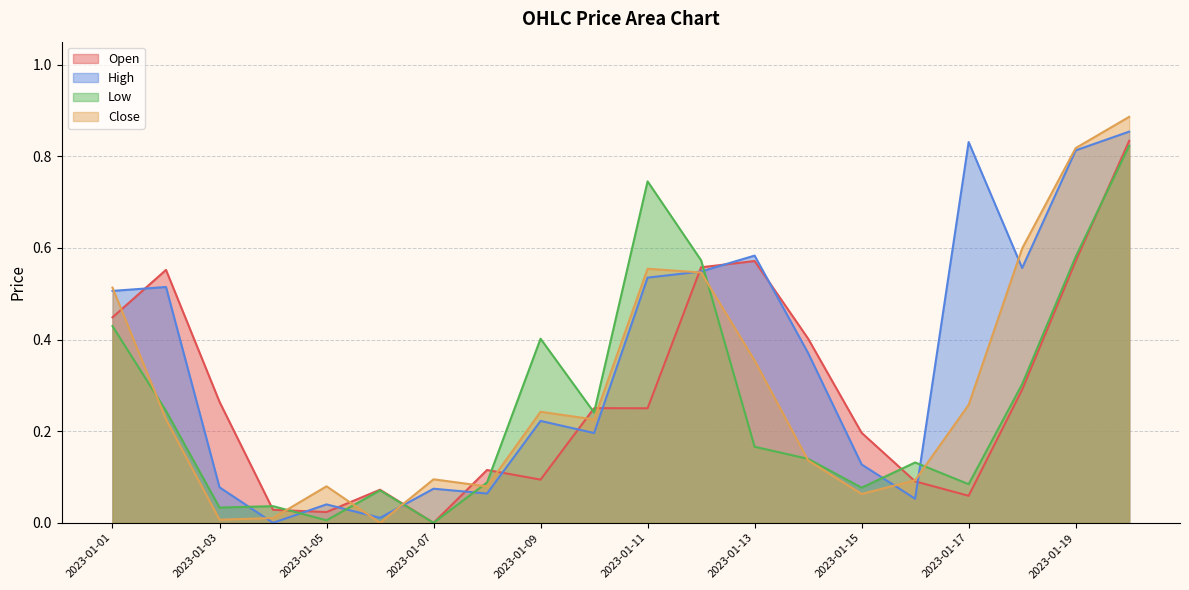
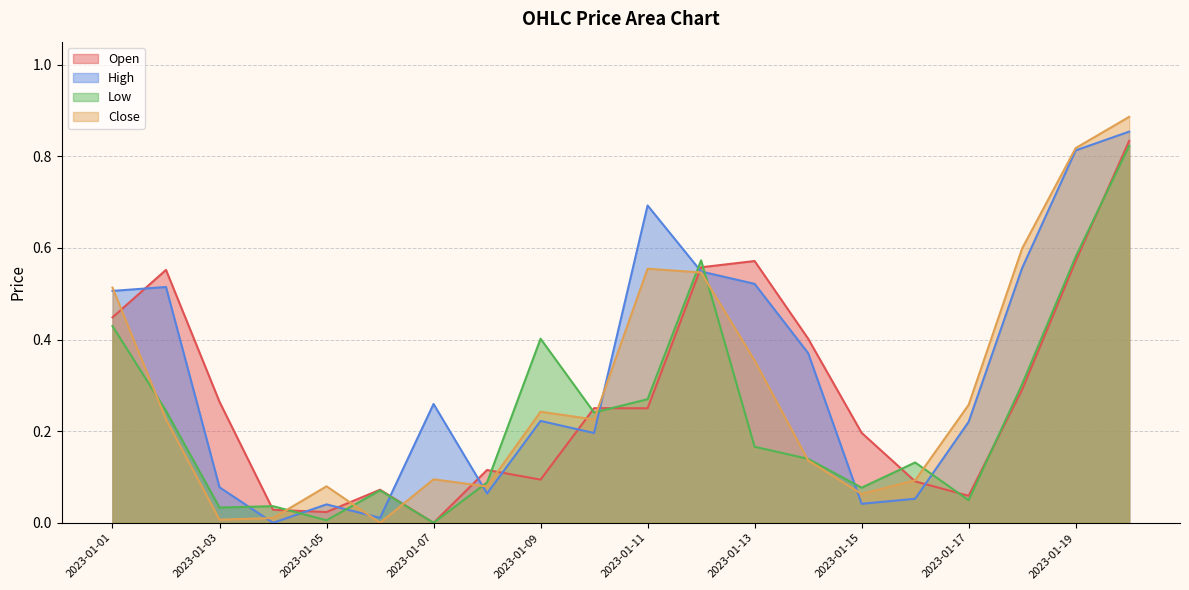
High, 2023-01-07: 0.07 -> 0.26
High, 2023-01-11: 0.54 -> 0.69
Low, 2023-01-11: 0.75 -> 0.27
High, 2023-01-13: 0.58 -> 0.52
High, 2023-01-15: 0.13 -> 0.04
High, 2023-01-17: 0.83 -> 0.22
Low, 2023-01-17: 0.08 -> 0.05
